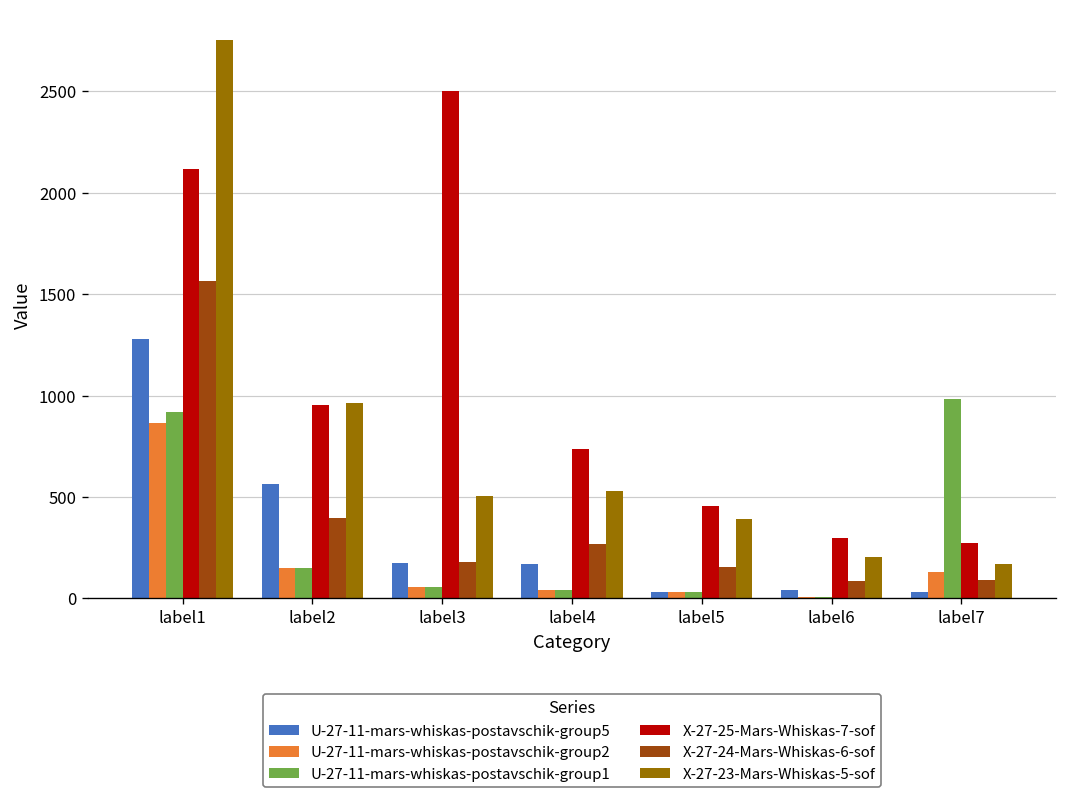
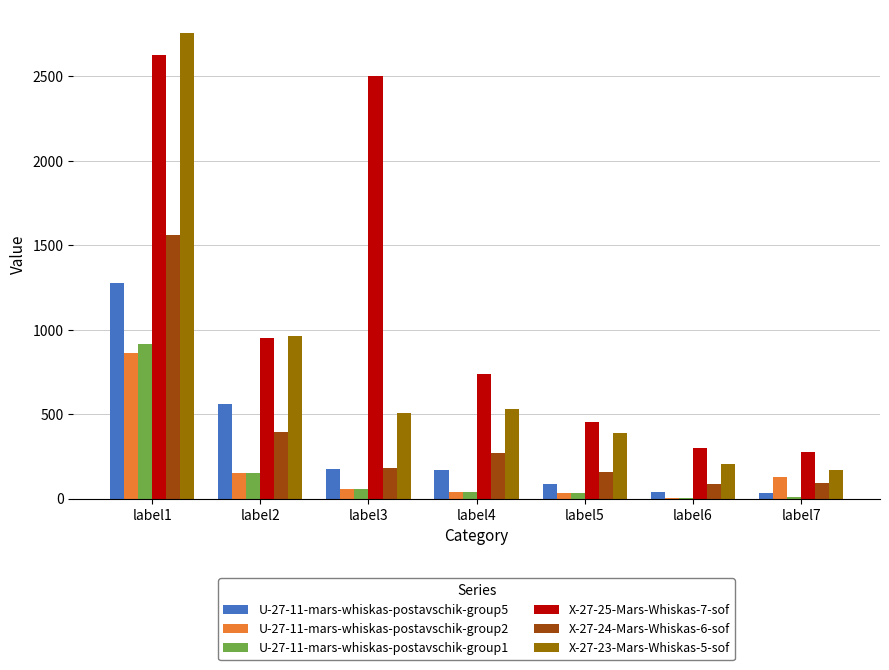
X-27-25-Mars-Whiskas-7-sof, label1: 2120 -> 2620
U-27-11-mars-whiskas-postavschik-group5, label5: 30 -> 90
U-27-11-mars-whiskas-postavschik-group1, label7: 990 -> 10
